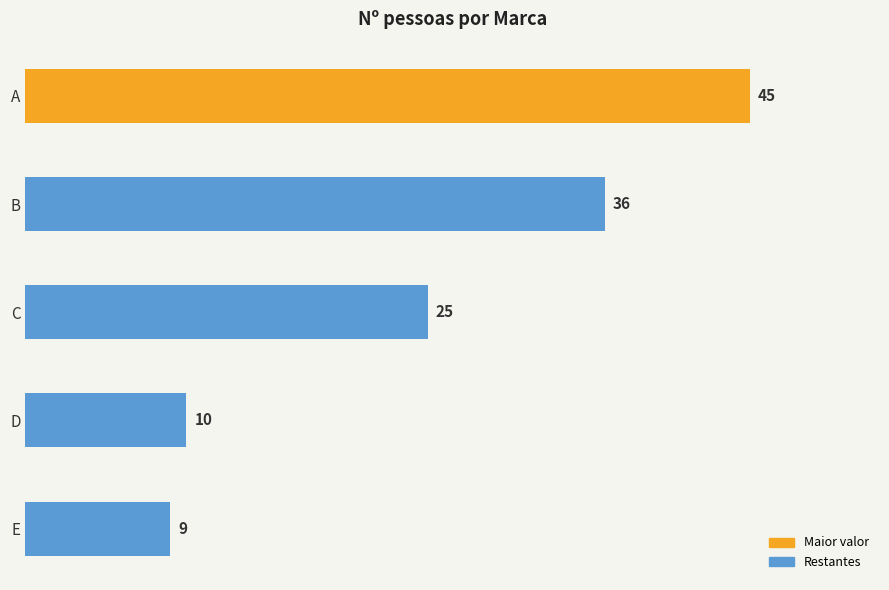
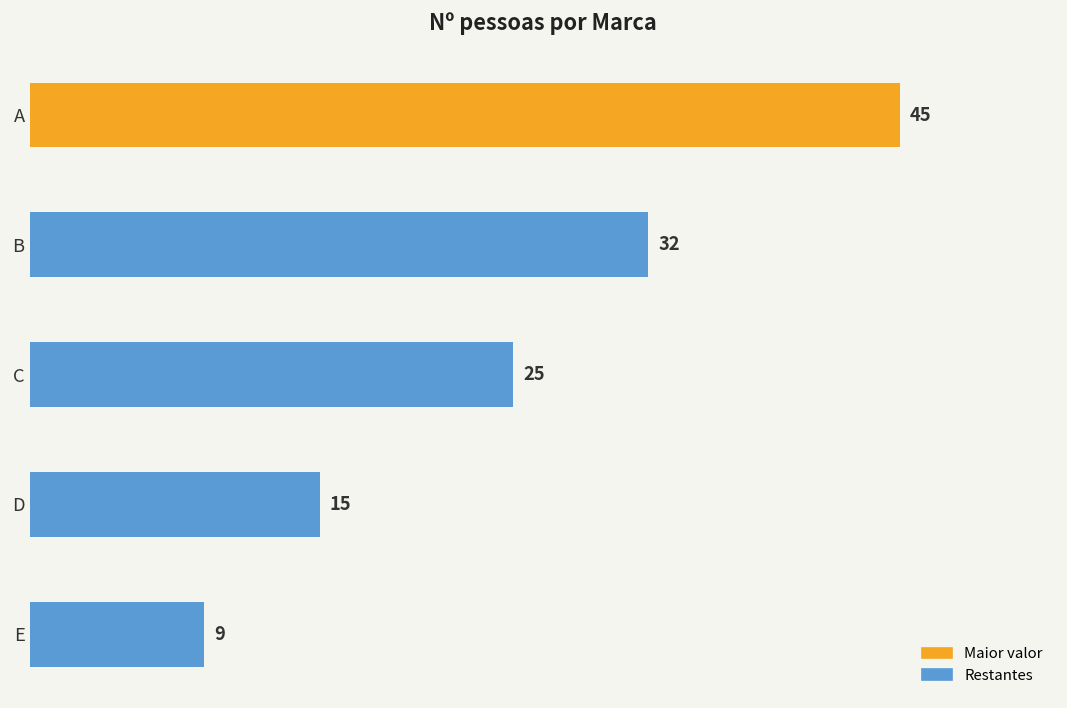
B: 36 -> 32
D: 10 -> 15
